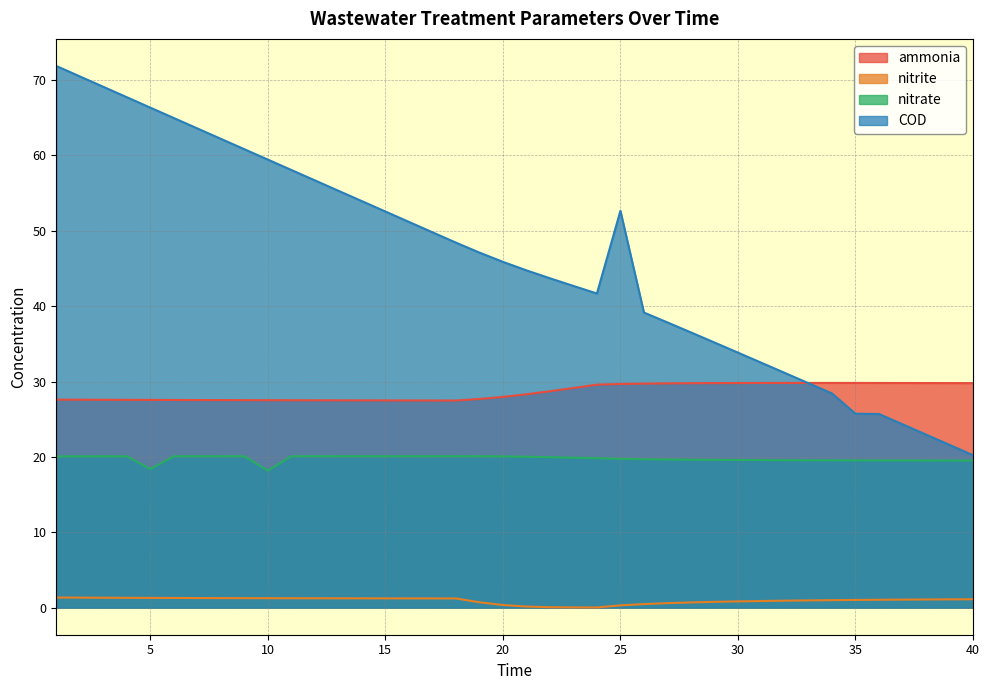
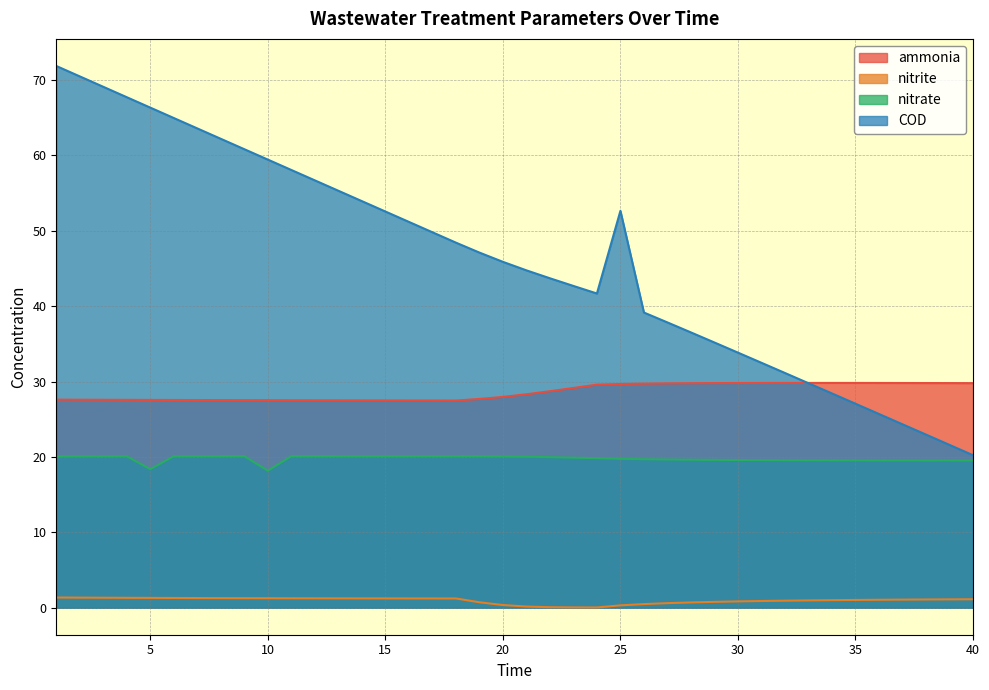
COD, 35: 26 -> 27
